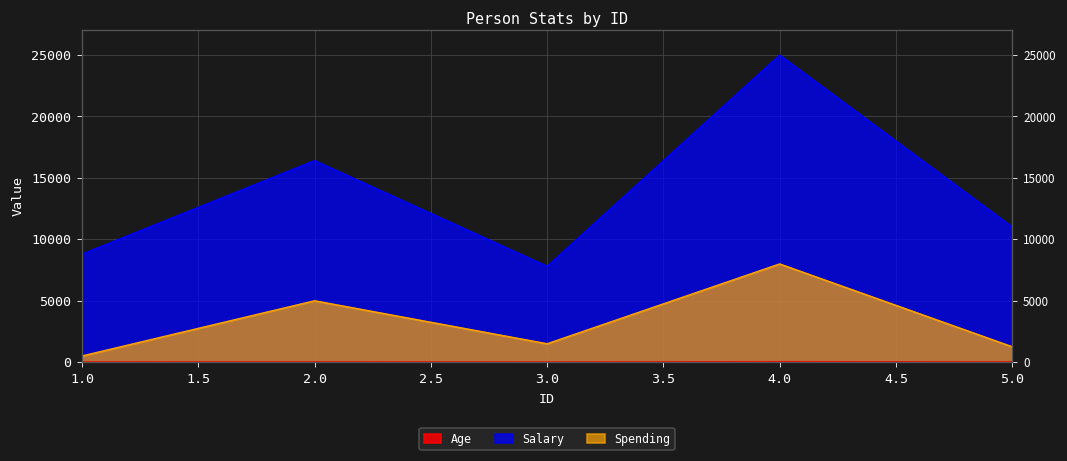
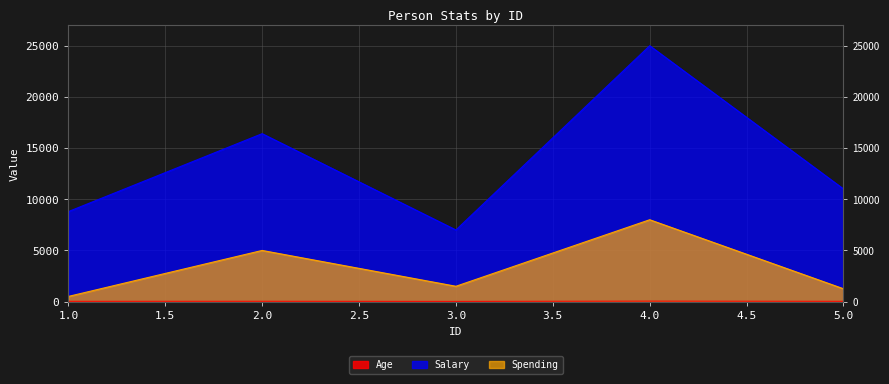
Salary, 3.0: 7800 -> 7000
